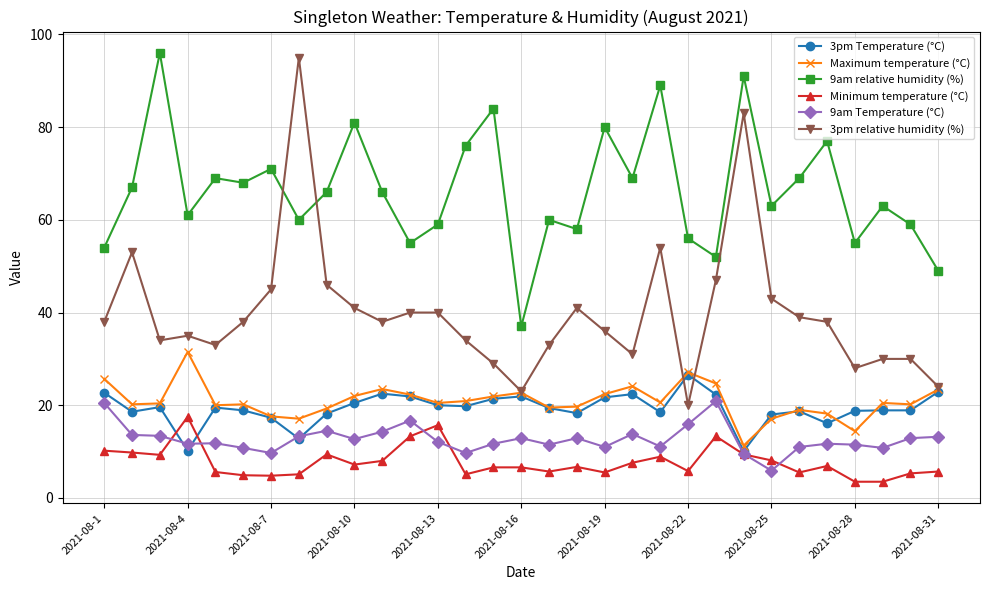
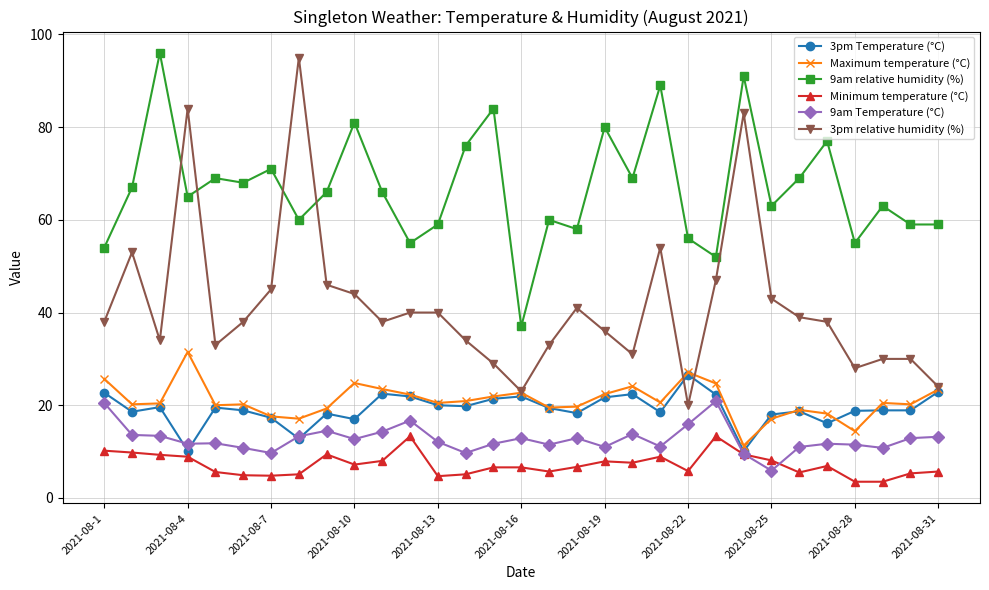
9am relative humidity (%), 2021-08-4: 61 -> 65
Minimum temperature (°C), 2021-08-4: 18 -> 9
3pm relative humidity (%), 2021-08-4: 35 -> 84
3pm Temperature (°C), 2021-08-10: 21 -> 17
Maximum temperature (°C), 2021-08-10: 22 -> 25
3pm relative humidity (%), 2021-08-10: 41 -> 44
Minimum temperature (°C), 2021-08-13: 16 -> 5
Minimum temperature (°C), 2021-08-19: 6 -> 8
9am relative humidity (%), 2021-08-31: 49 -> 59
